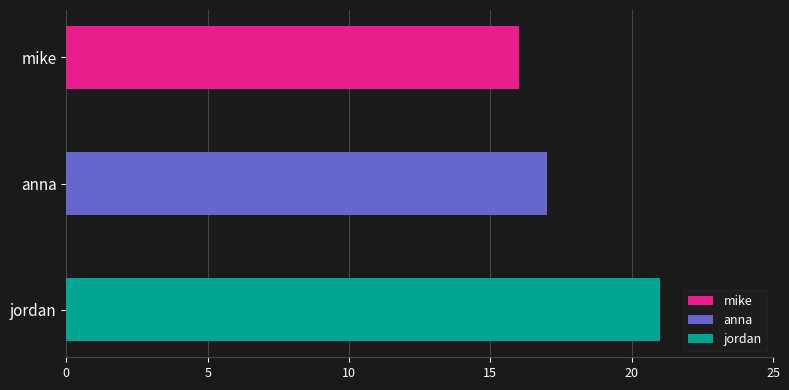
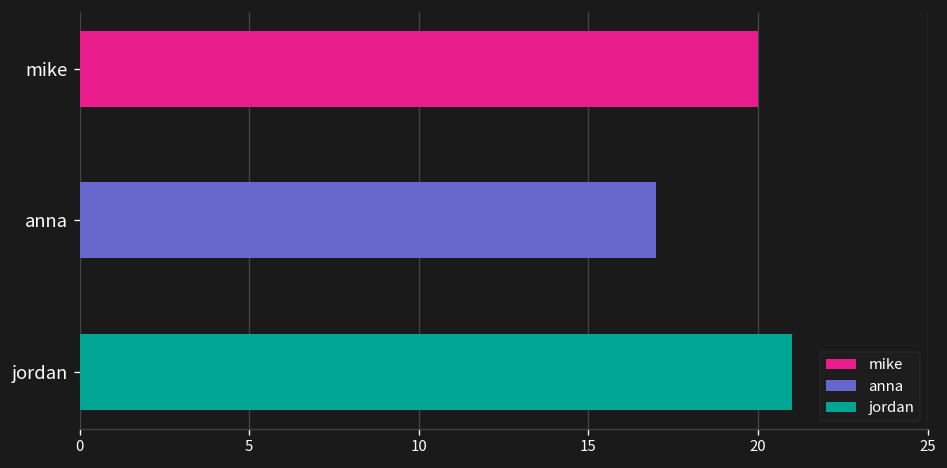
mike: 16 -> 20
